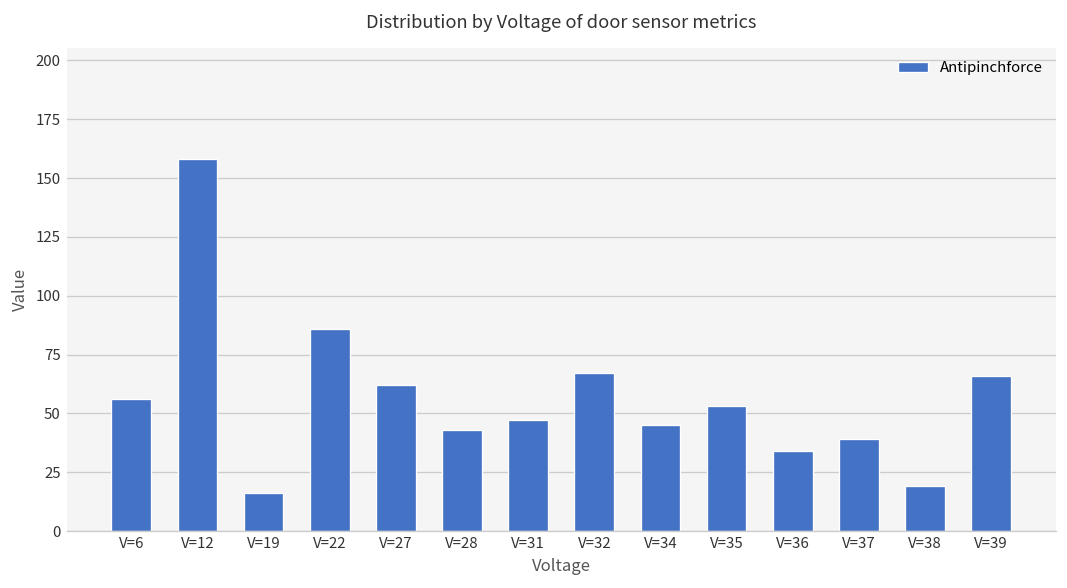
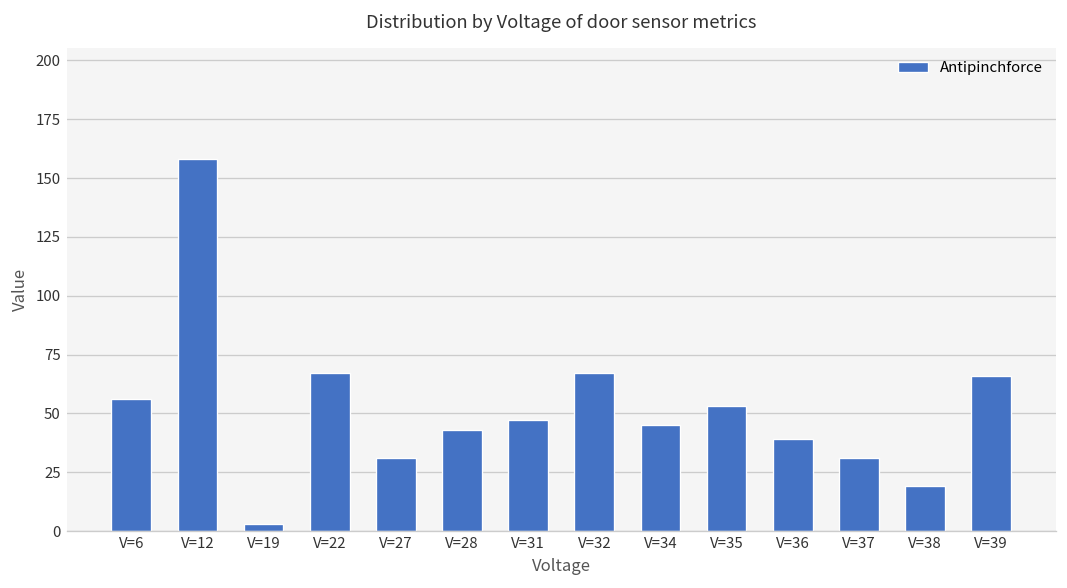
V=19: 16 -> 3
V=22: 86 -> 67
V=27: 62 -> 31
V=36: 34 -> 39
V=37: 39 -> 31
